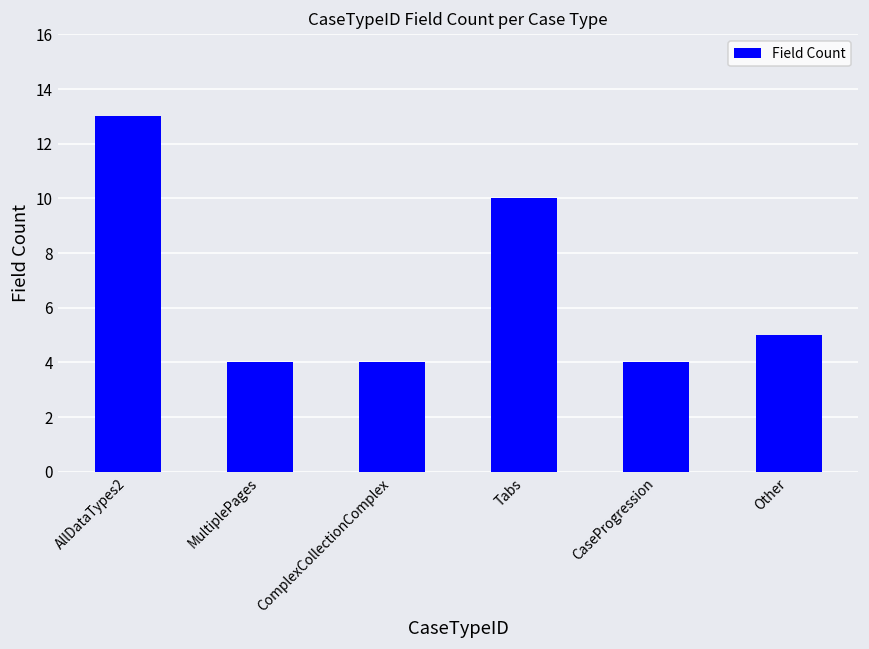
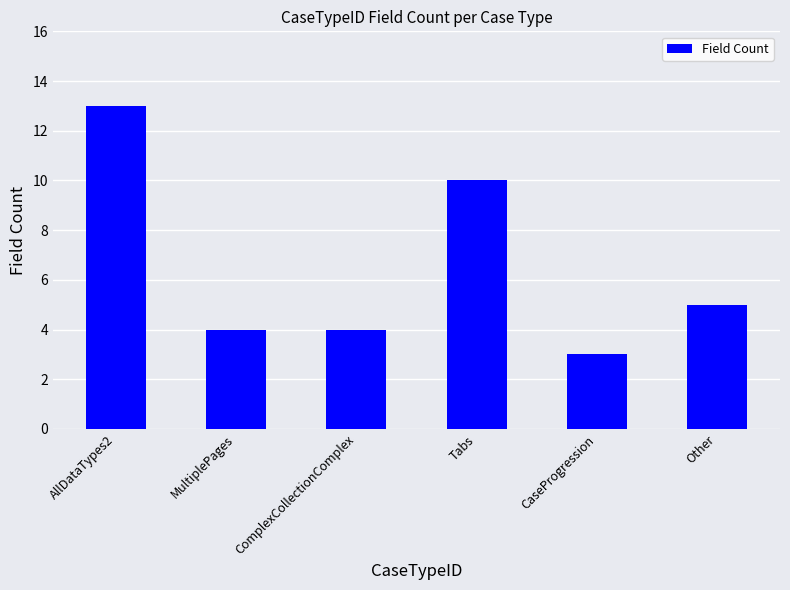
CaseProgression: 4 -> 3
